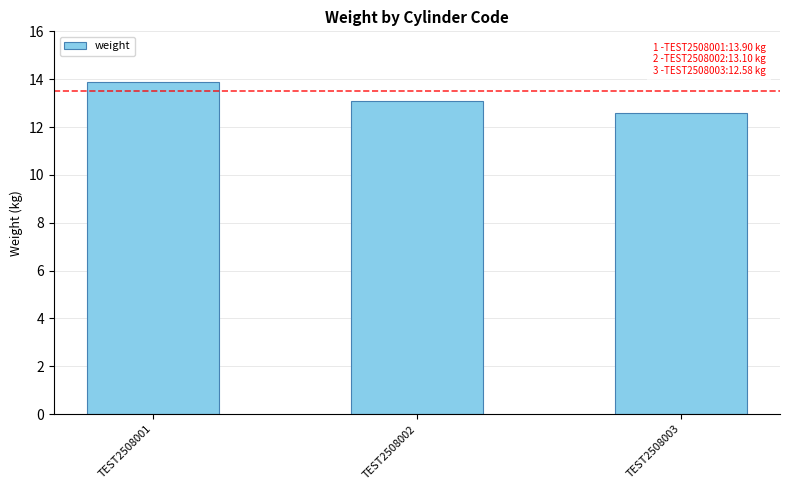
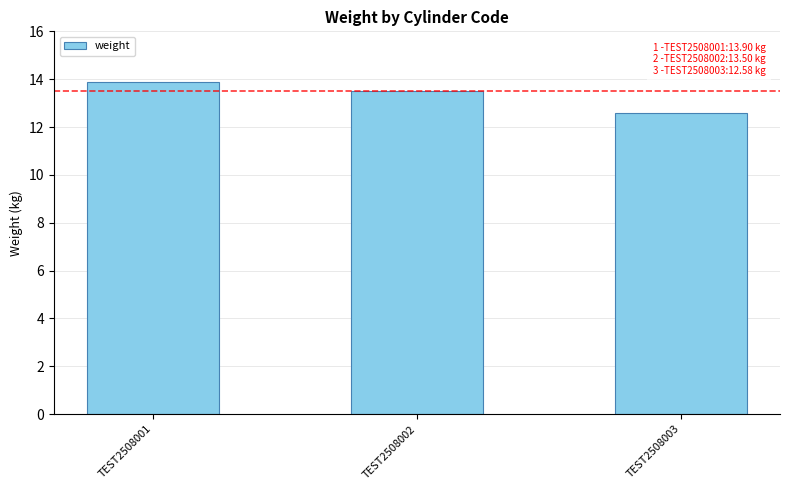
TEST2508002: 13.10 -> 13.50
